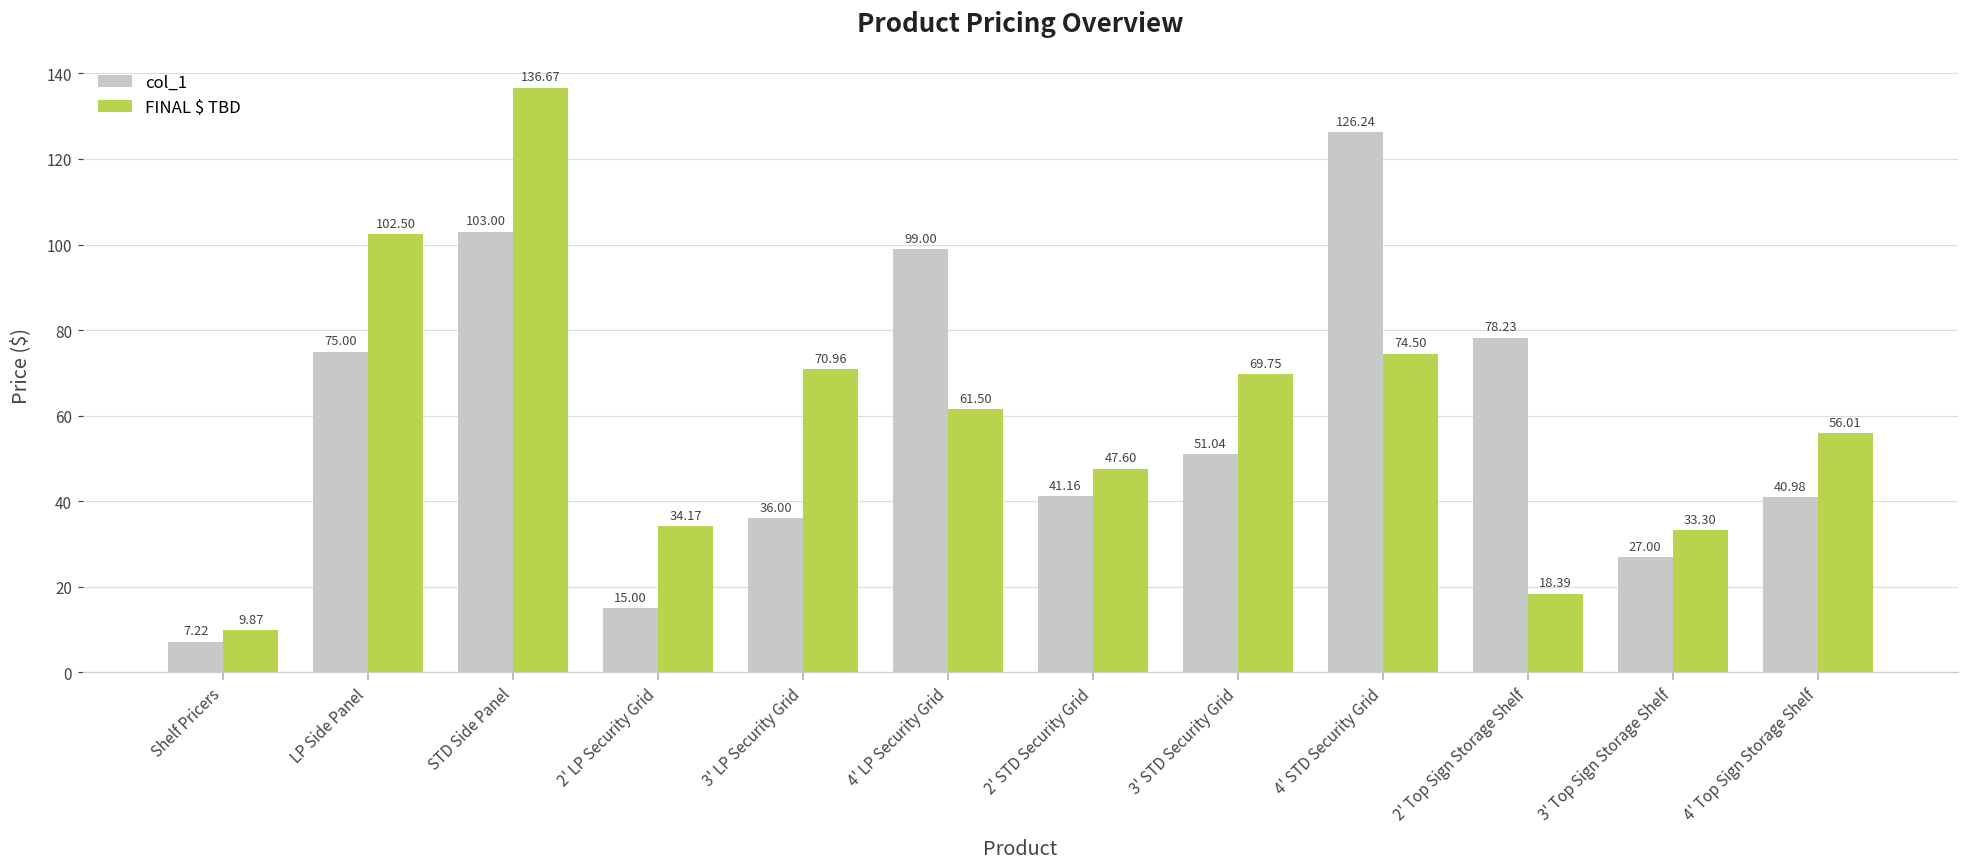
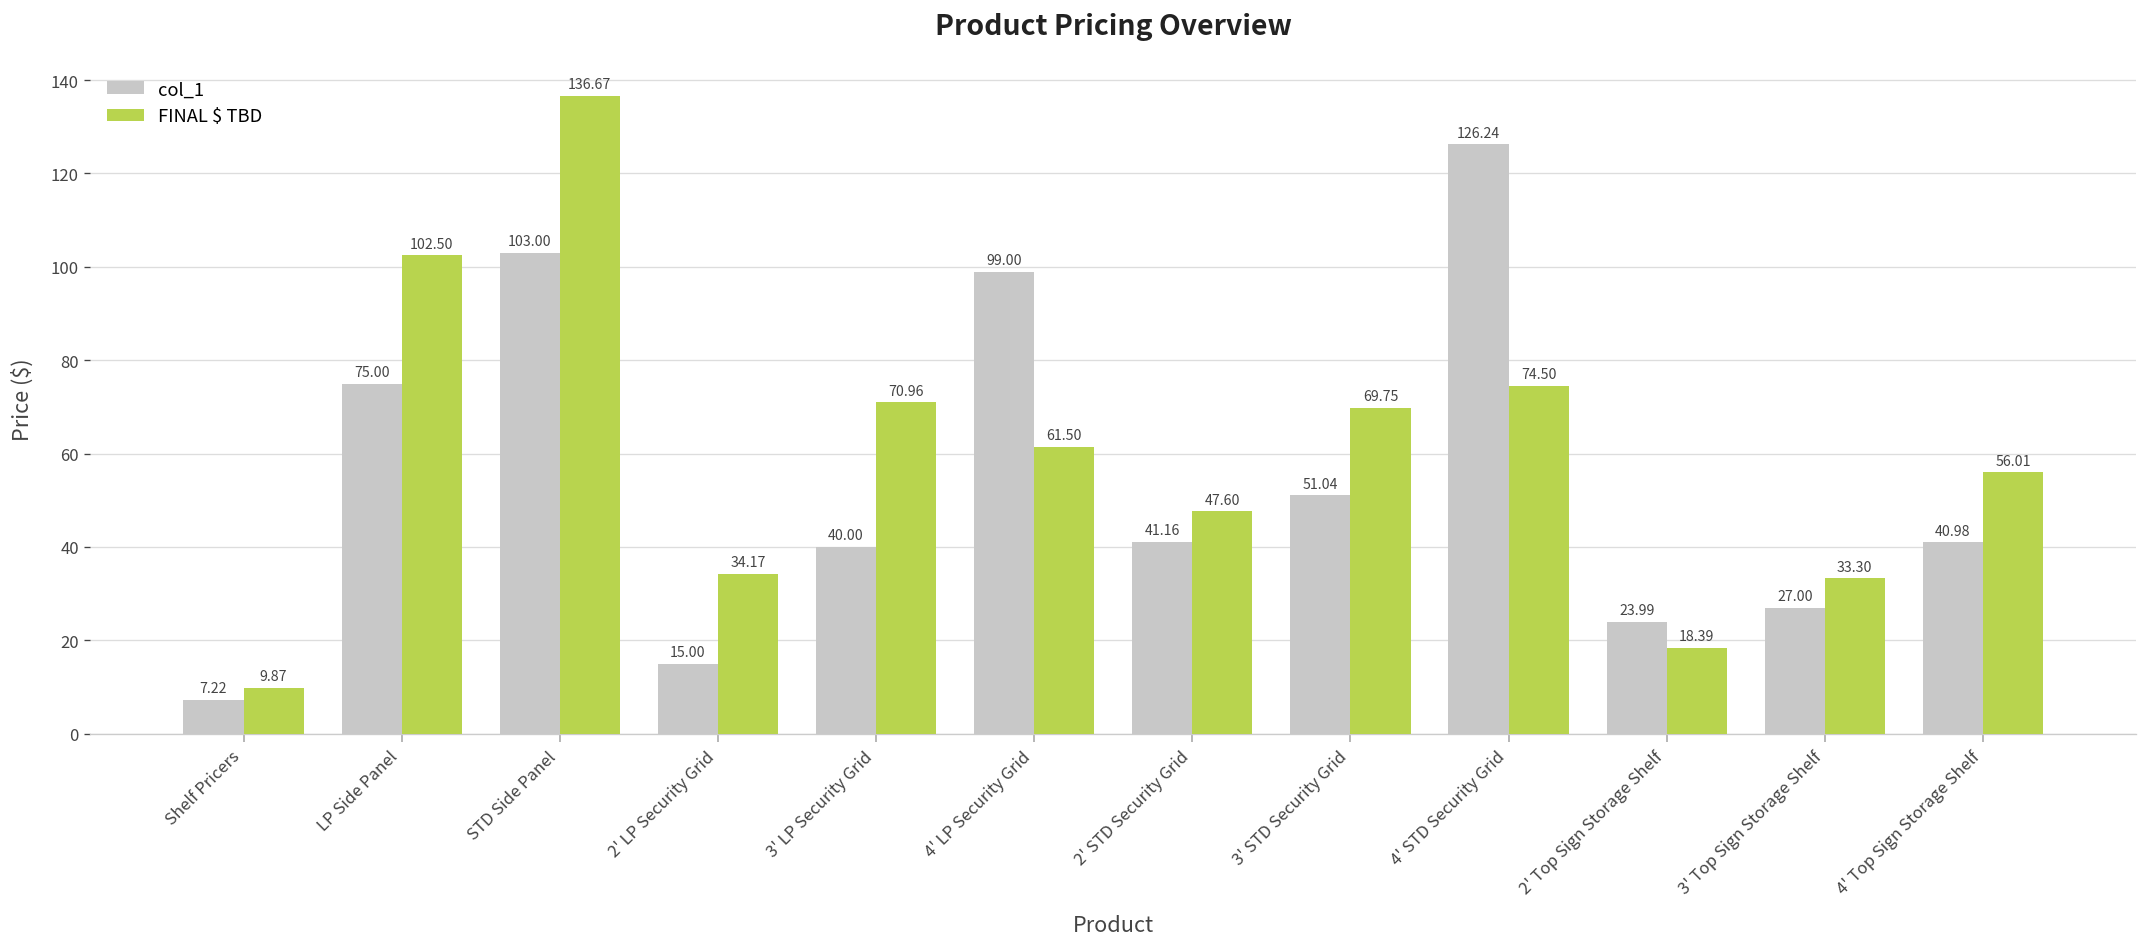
col_1, 3' LP Security Grid: 36.00 -> 40.00
col_1, 2' Top Sign Storage Shelf: 78.23 -> 23.99
